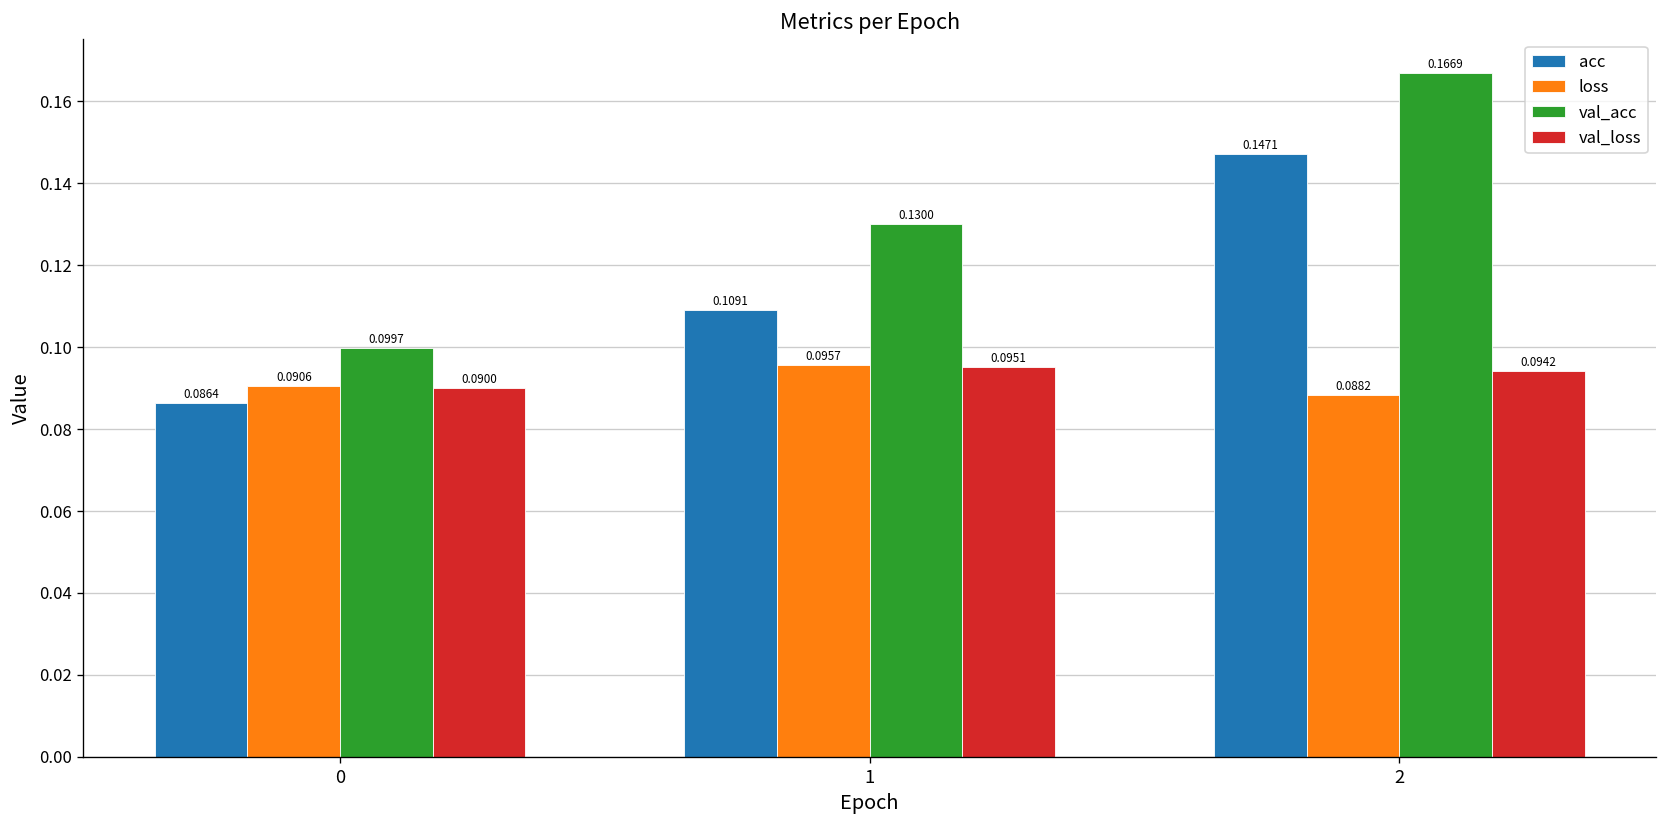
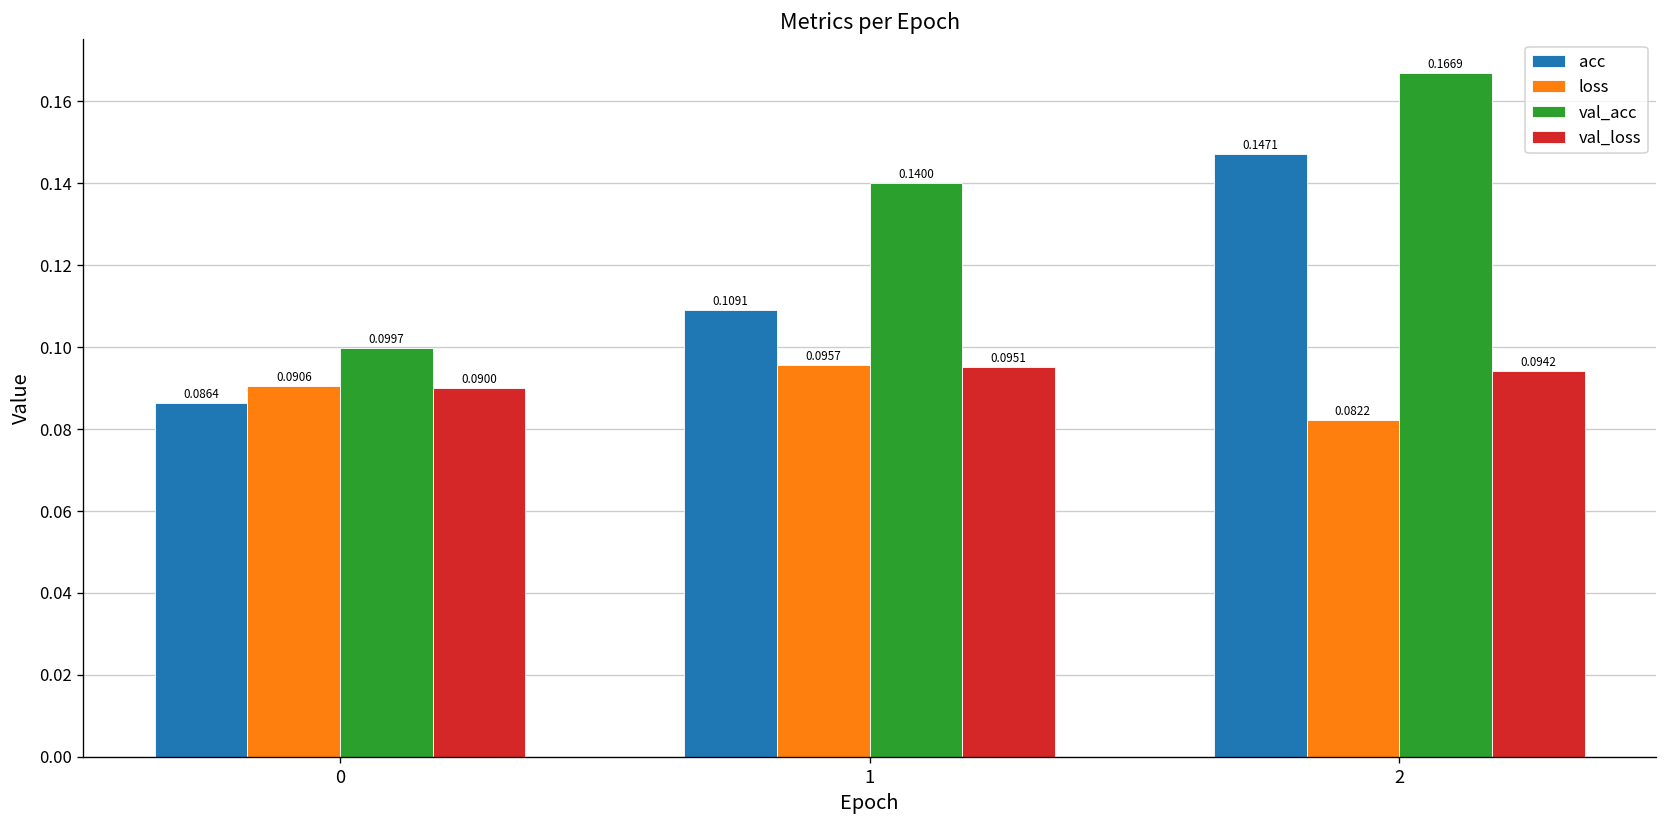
val_acc, 1: 0.1300 -> 0.1400
loss, 2: 0.0882 -> 0.0822
